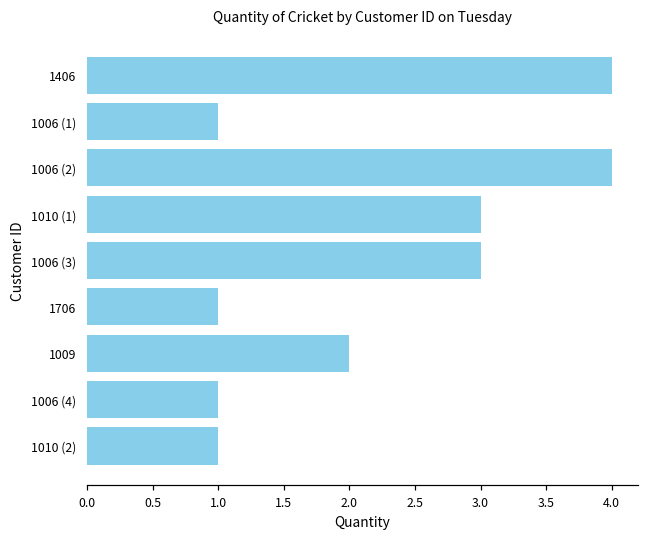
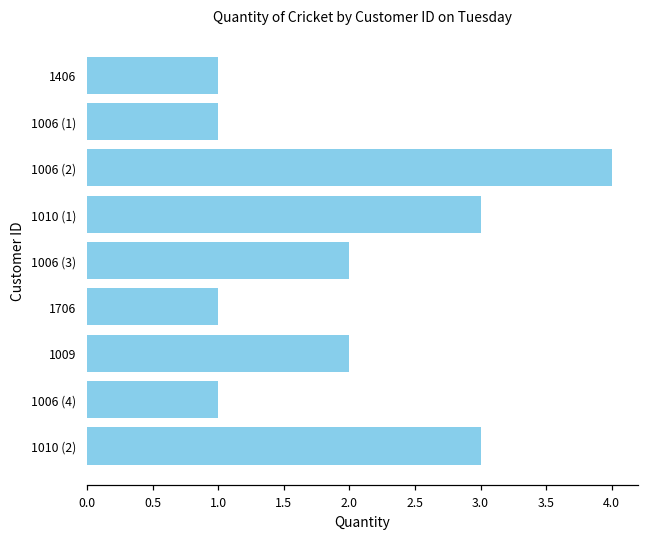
1406: 4 -> 1
1006 (3): 3 -> 2
1010 (2): 1 -> 3
